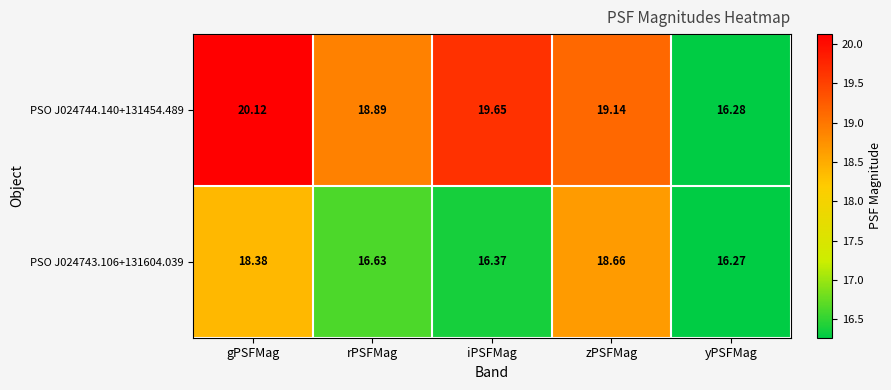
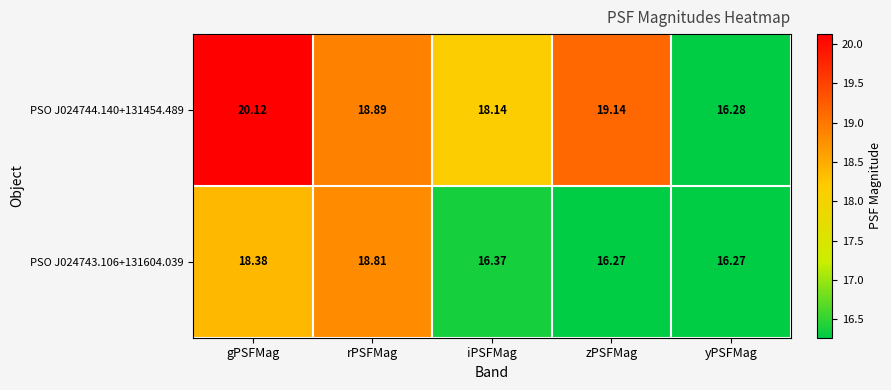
PSO J024744.140+131454.489, iPSFMag: 19.65 -> 18.14
PSO J024743.106+131604.039, rPSFMag: 16.63 -> 18.81
PSO J024743.106+131604.039, zPSFMag: 18.66 -> 16.27
